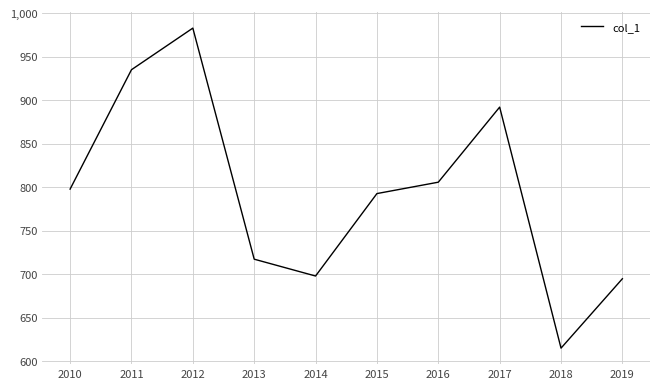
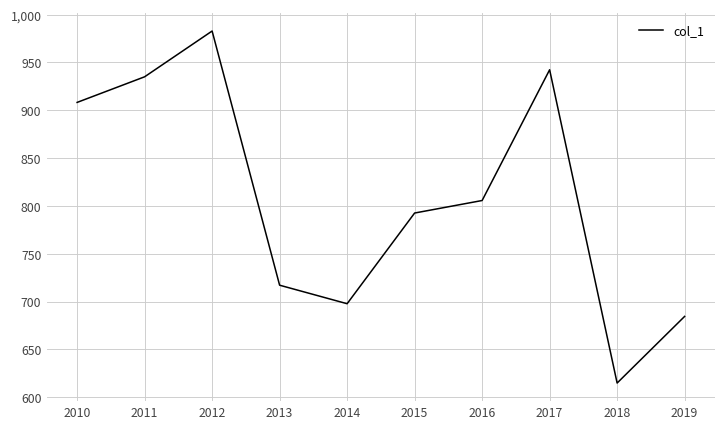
2010: 800 -> 910
2017: 890 -> 940
2019: 690 -> 680
